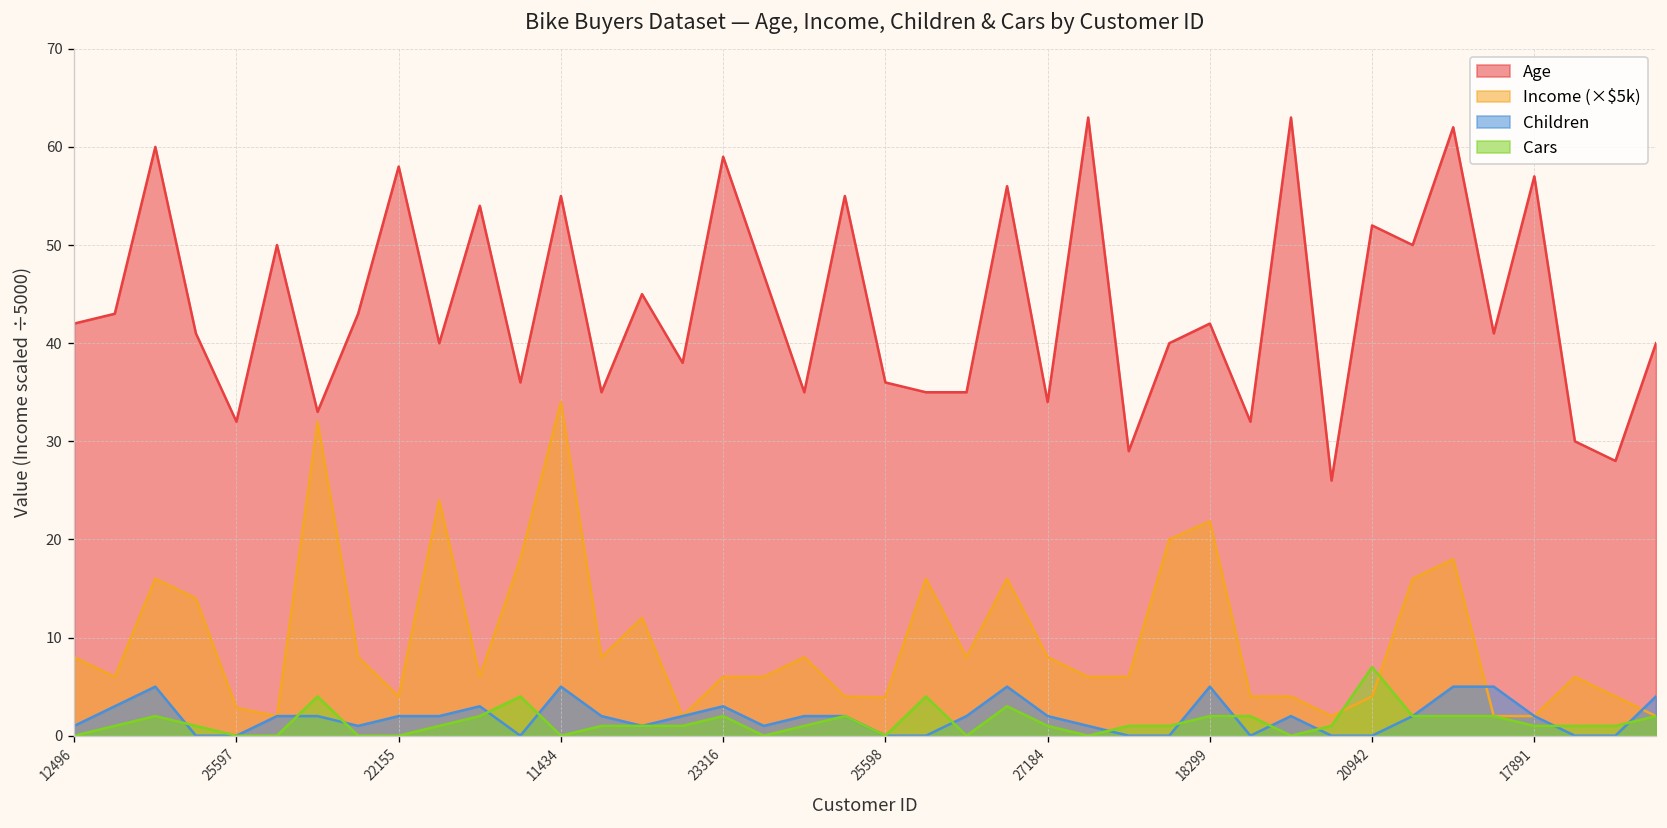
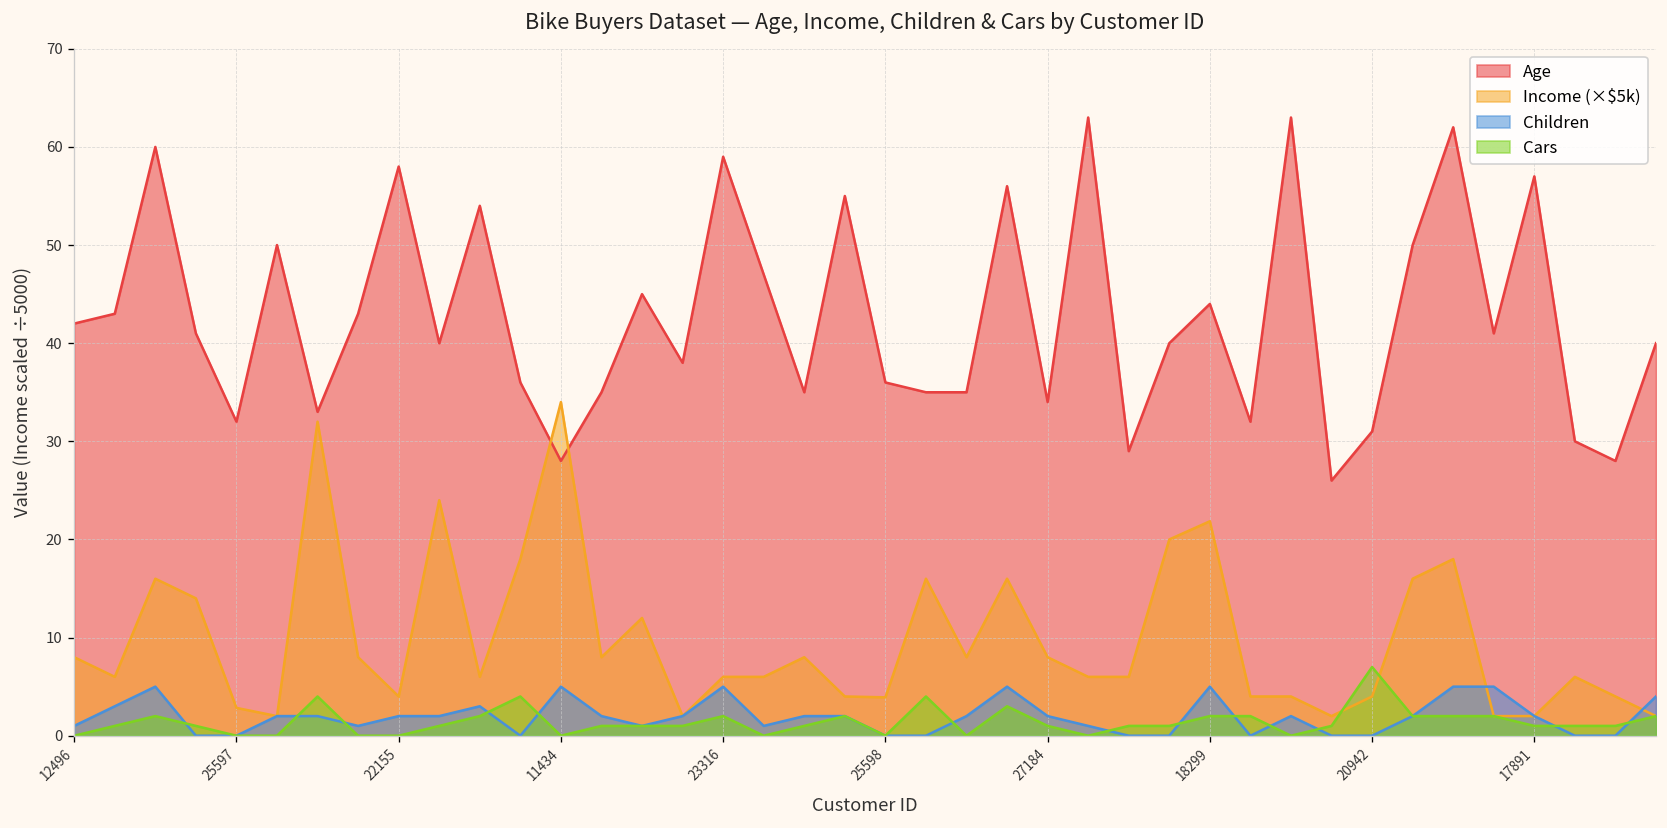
Age, 11434: 55 -> 28
Children, 23316: 3 -> 5
Age, 18299: 42 -> 44
Age, 20942: 52 -> 31
